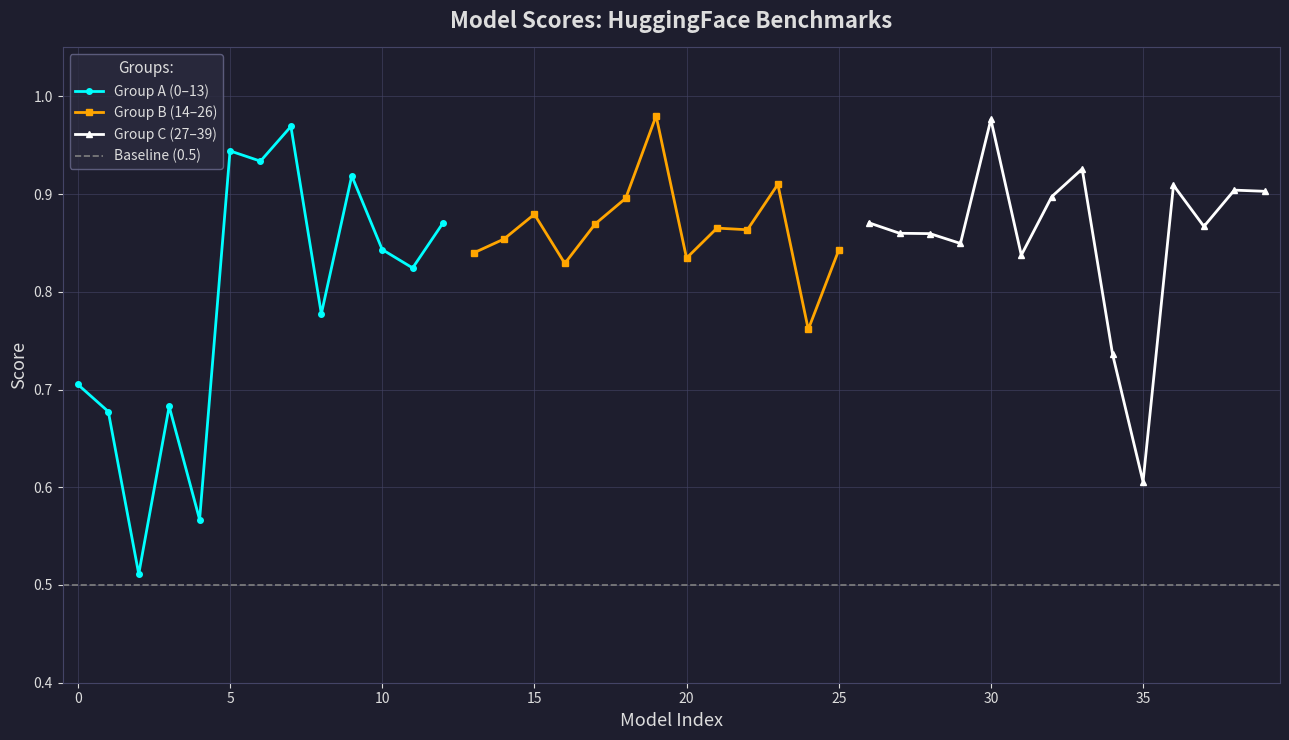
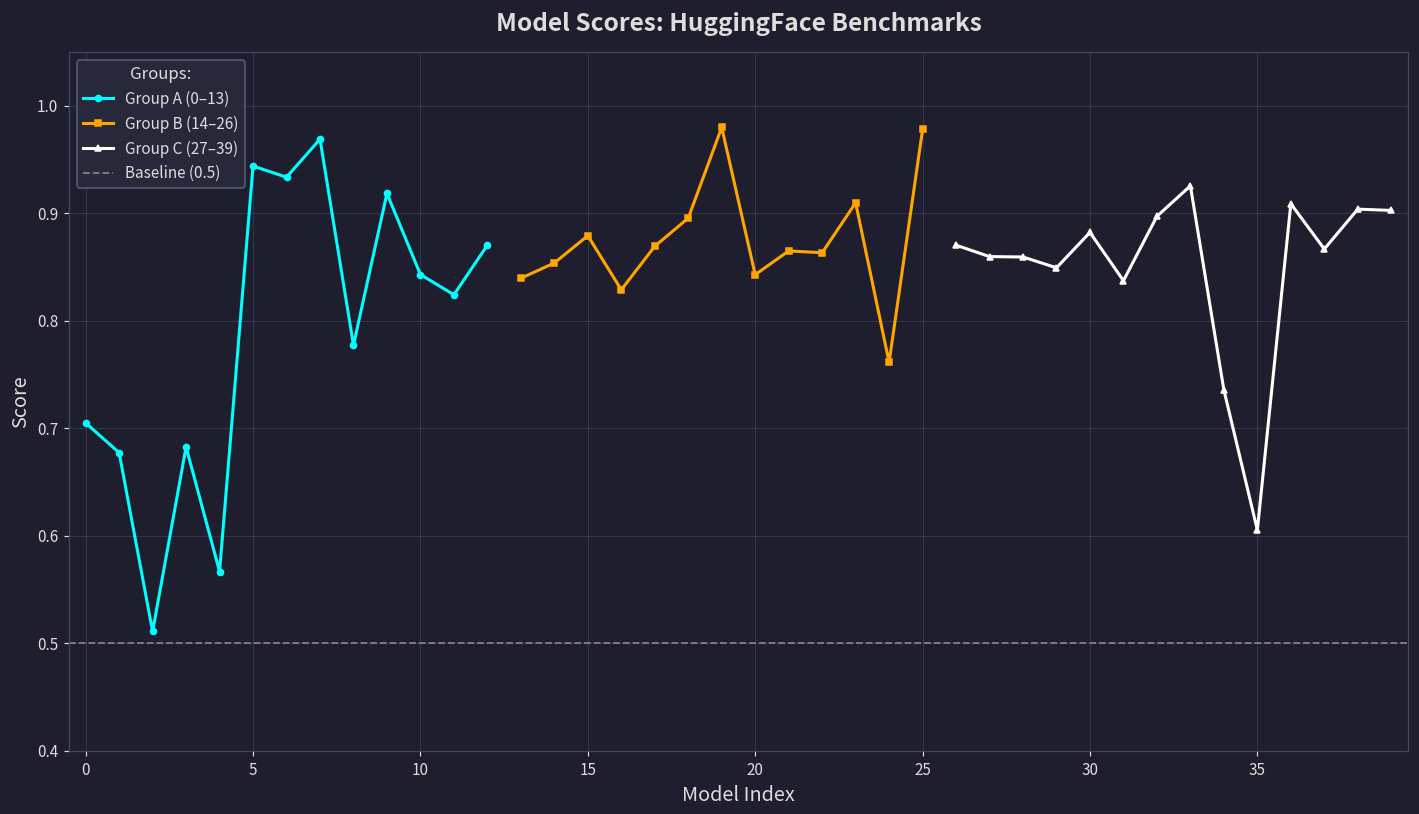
Group B (14–26), 20: 0.83 -> 0.84
Group B (14–26), 25: 0.84 -> 0.98
Group C (27–39), 30: 0.98 -> 0.88
